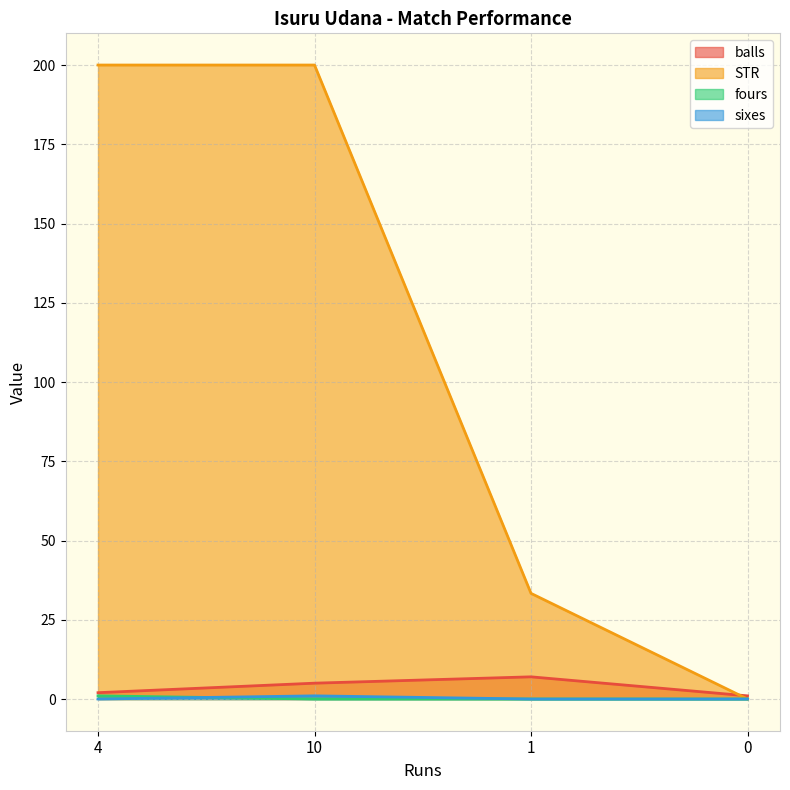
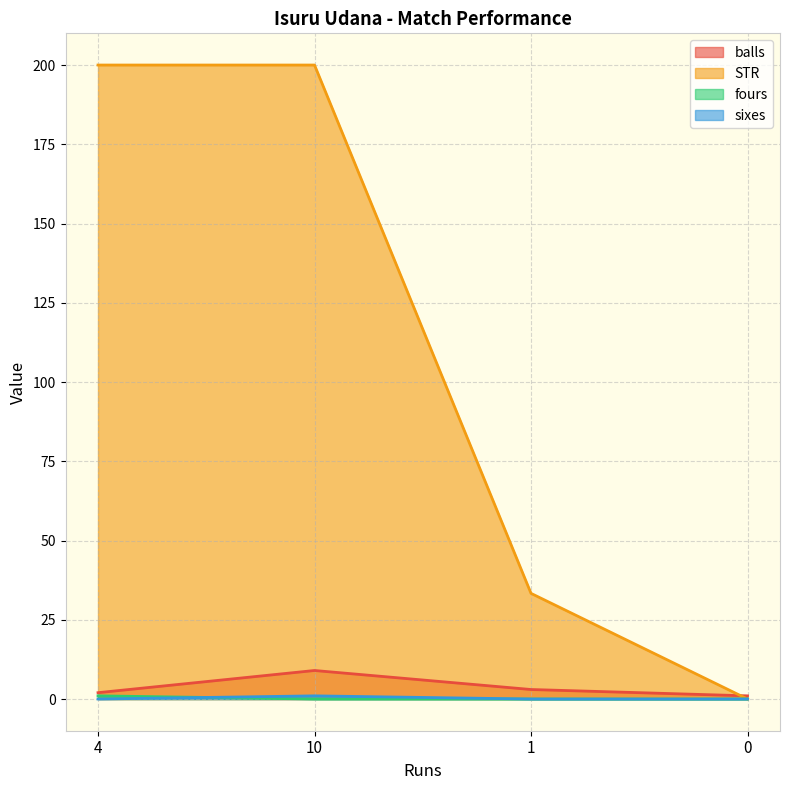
balls, 10: 5 -> 9
balls, 1: 7 -> 3
